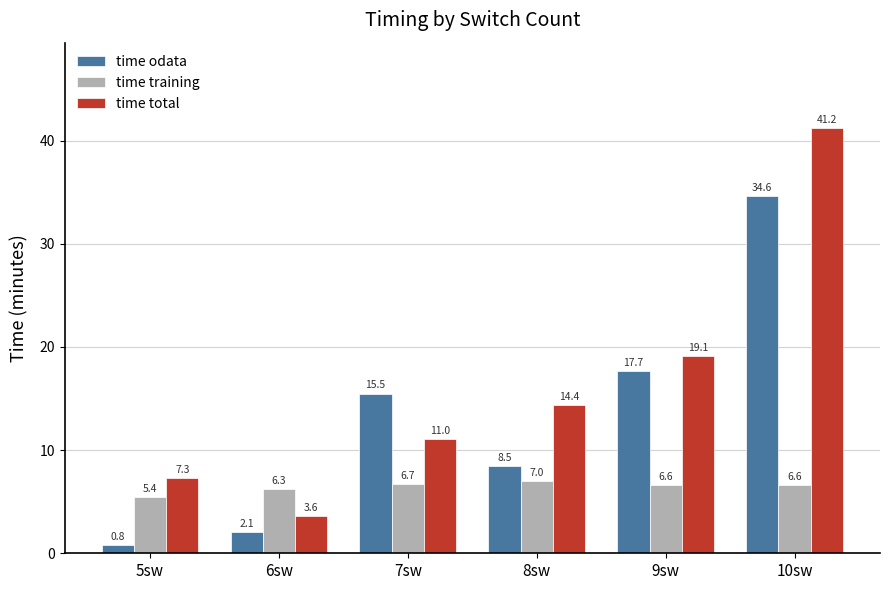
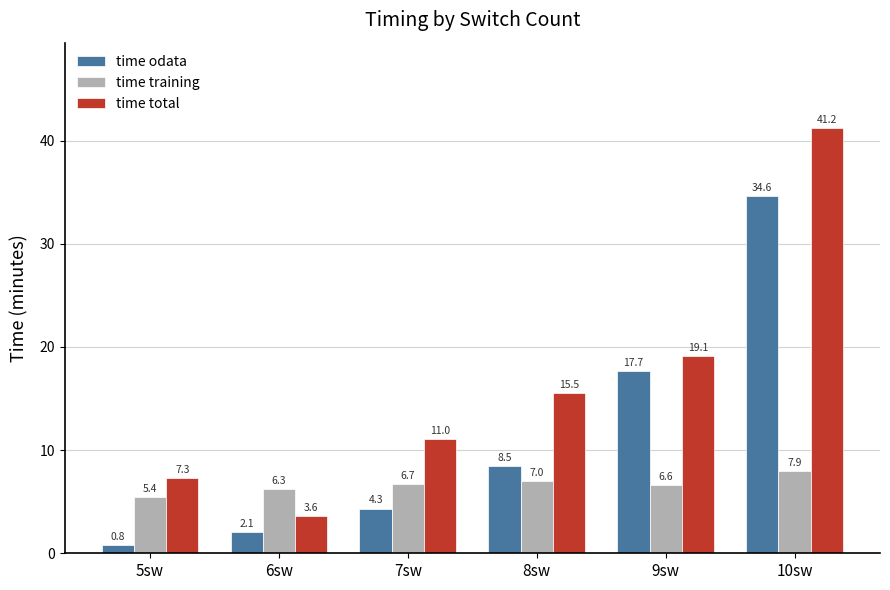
time odata, 7sw: 15.5 -> 4.3
time total, 8sw: 14.4 -> 15.5
time training, 10sw: 6.6 -> 7.9
